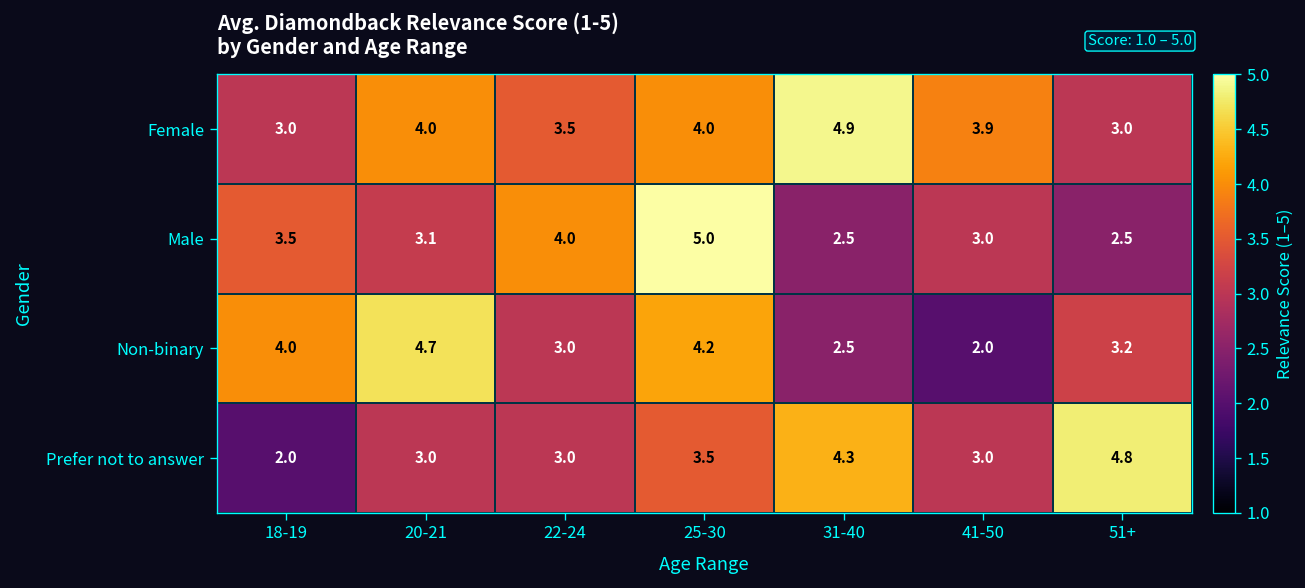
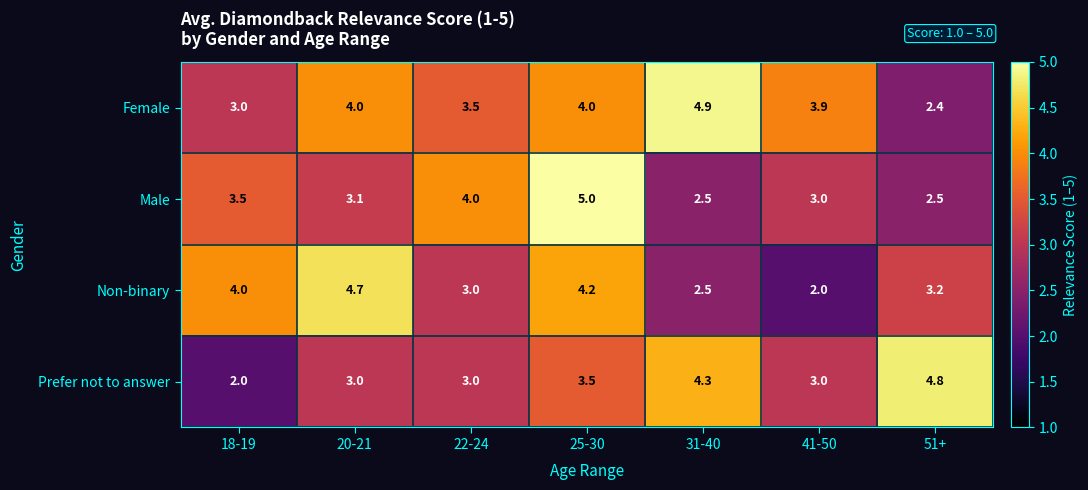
Female, 51+: 3.0 -> 2.4
